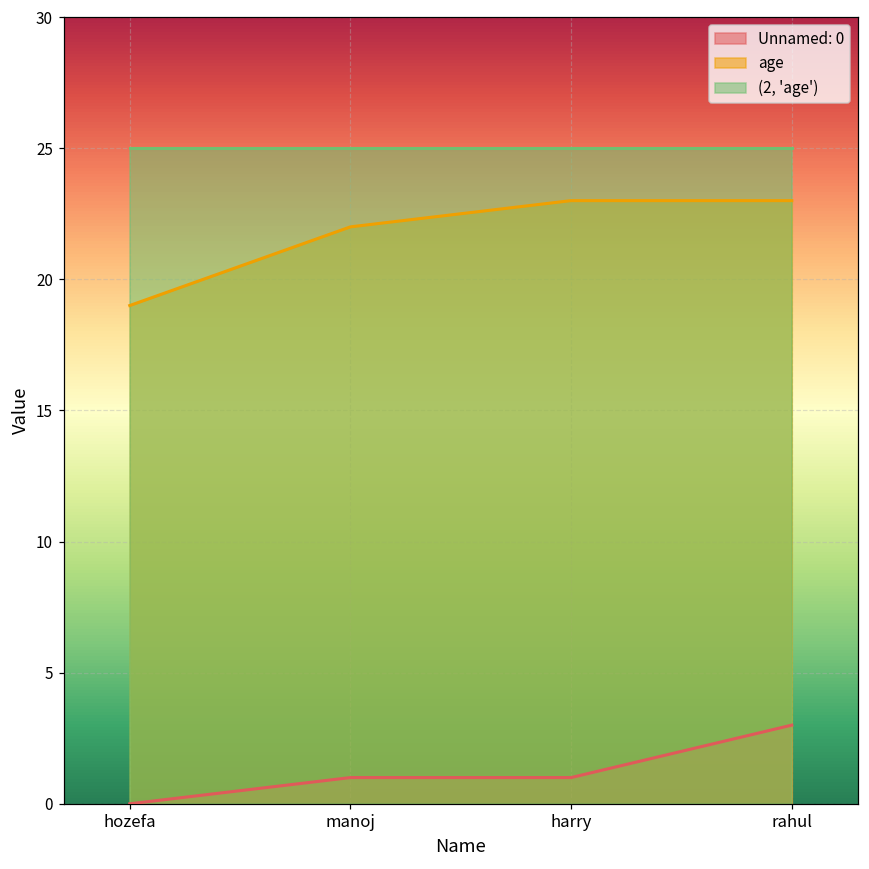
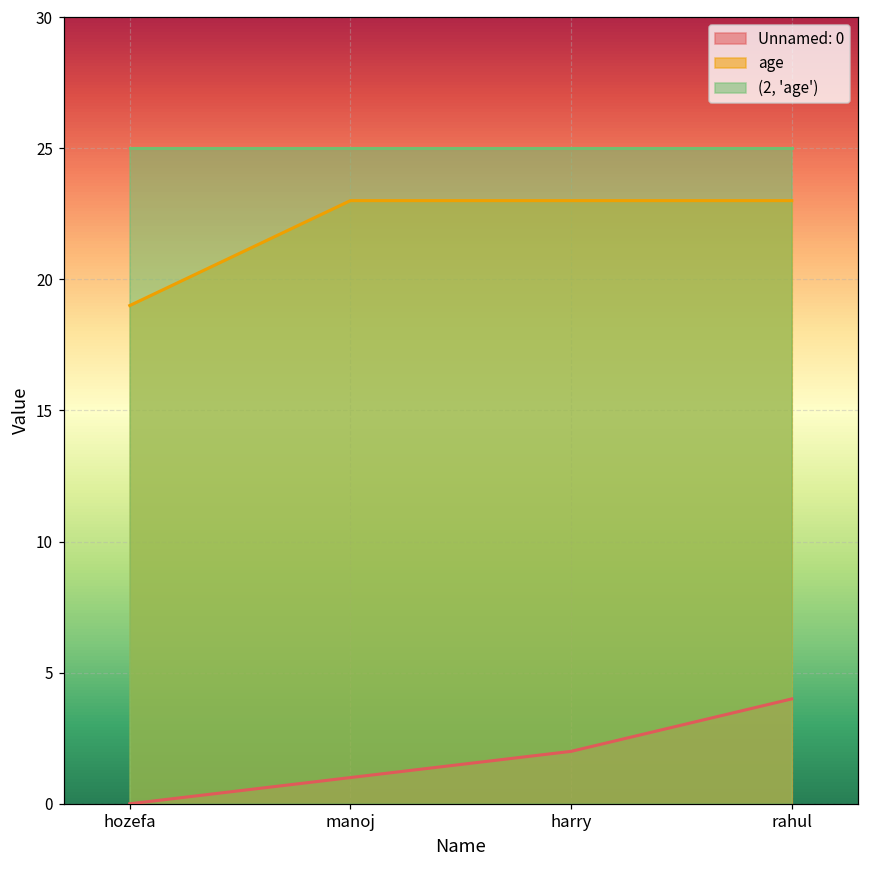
age, manoj: 22 -> 23
Unnamed: 0, harry: 1 -> 2
Unnamed: 0, rahul: 3 -> 4
